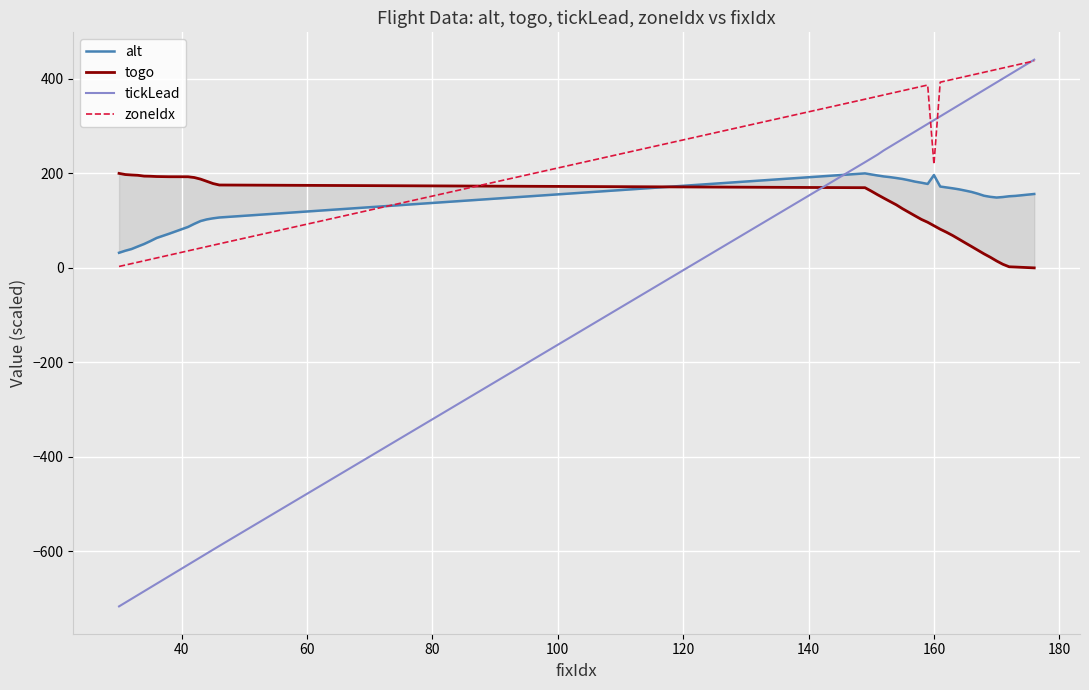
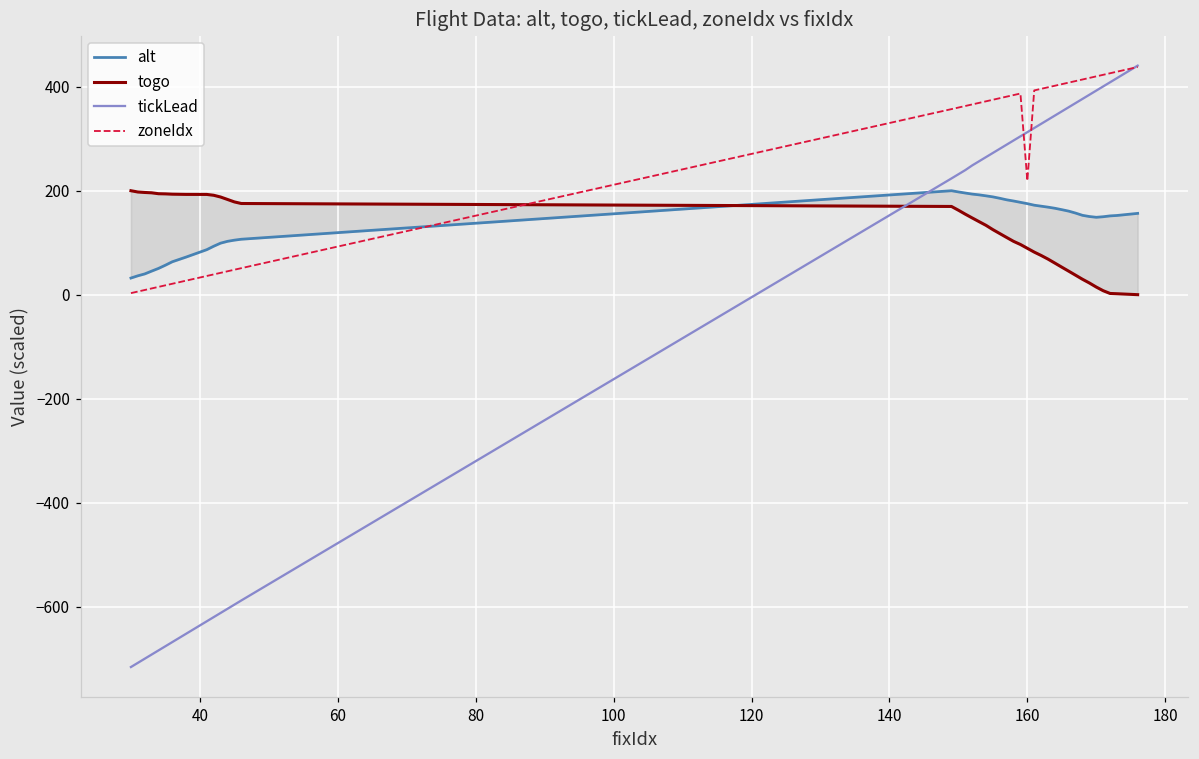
alt, 160: 200 -> 180
